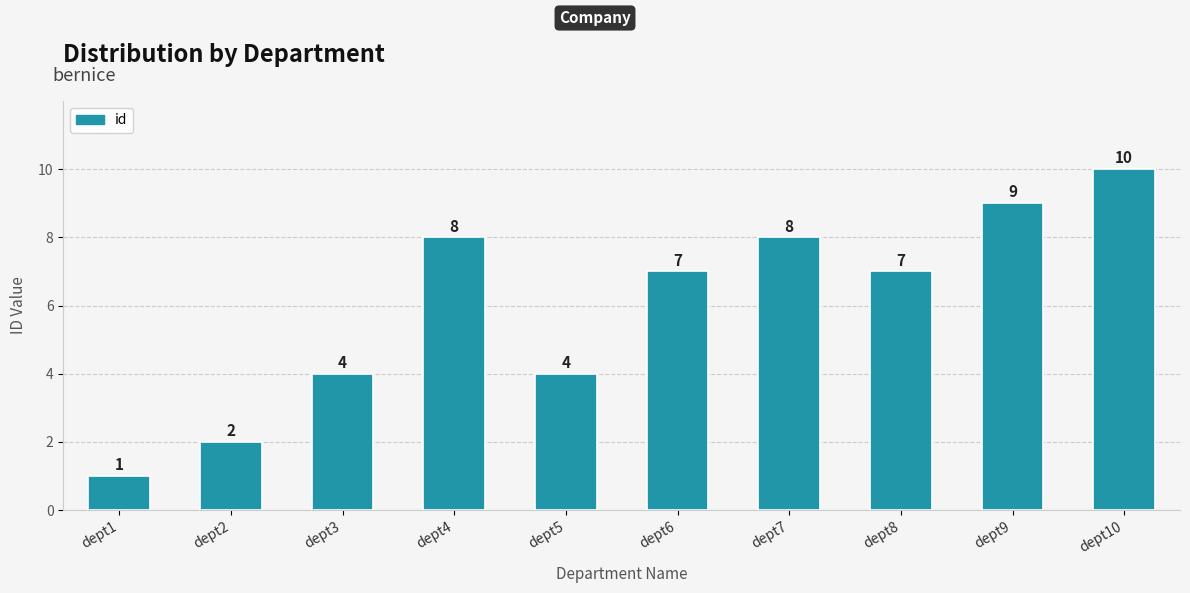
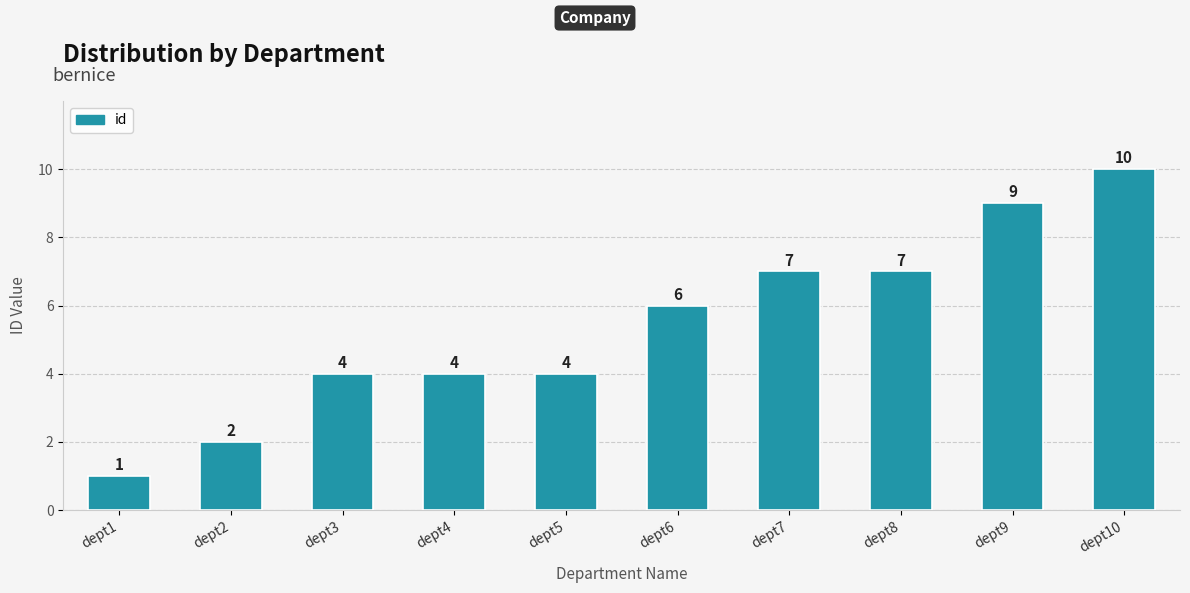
dept4: 8 -> 4
dept6: 7 -> 6
dept7: 8 -> 7
